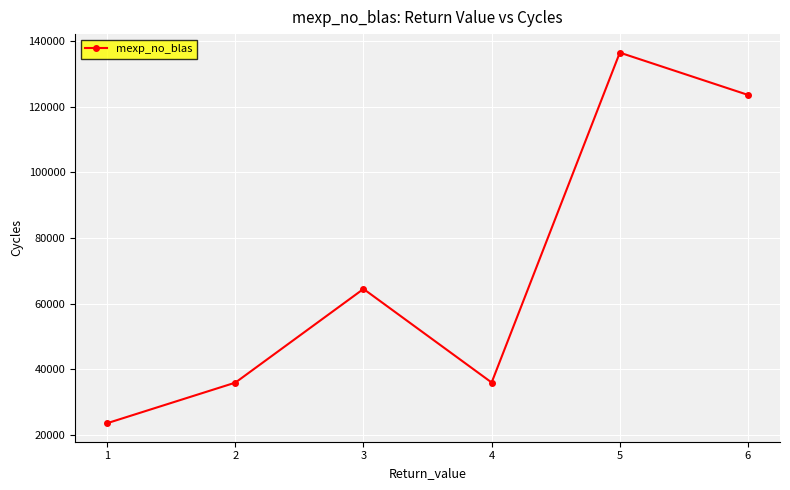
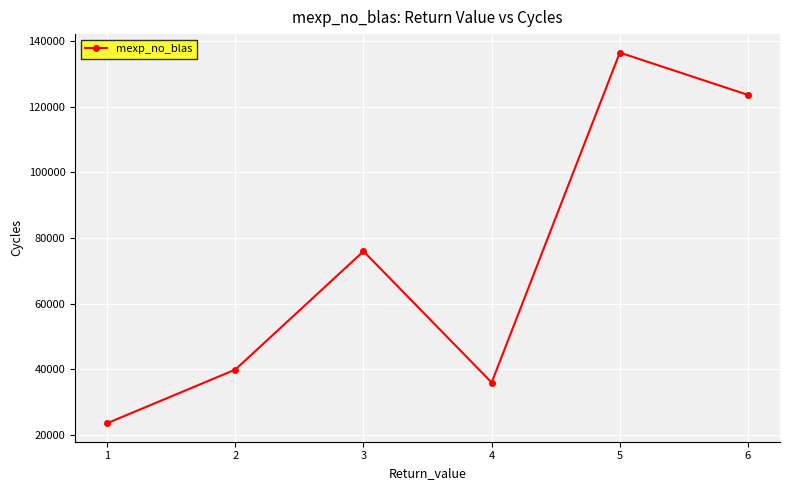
2: 36000 -> 40000
3: 64000 -> 76000
